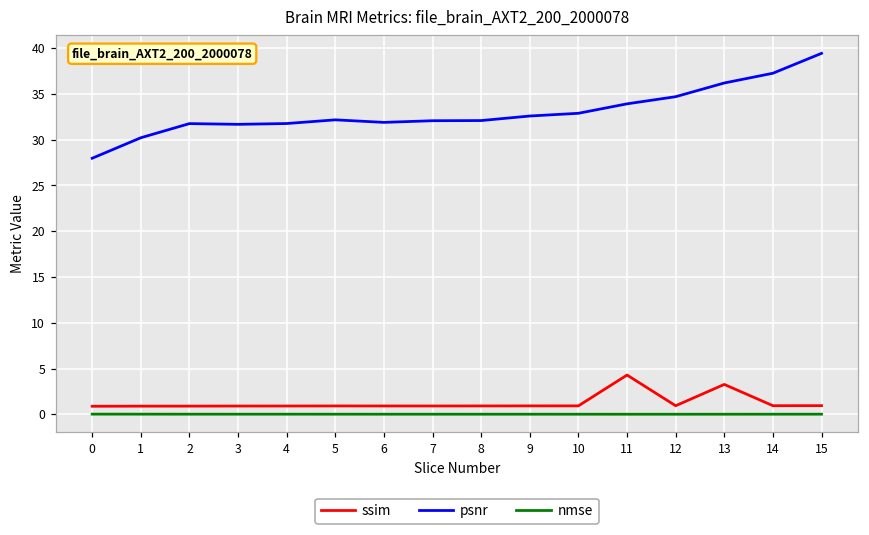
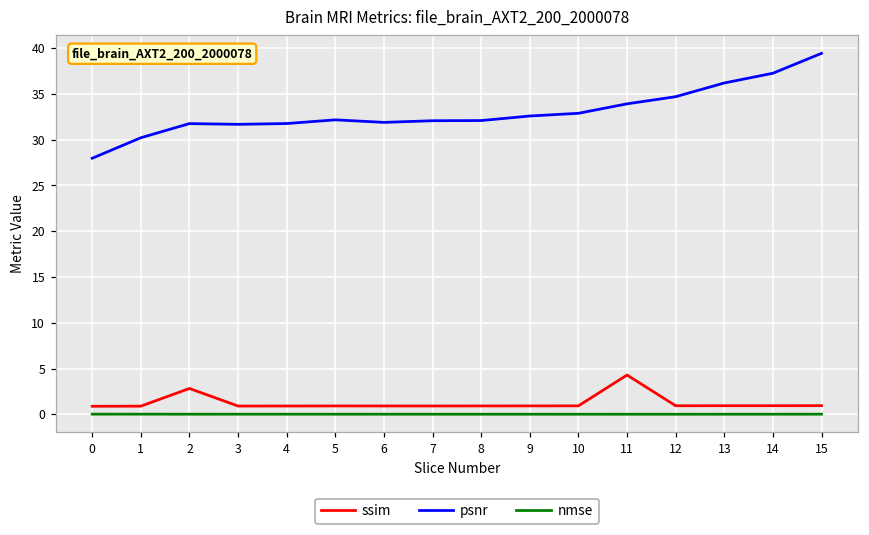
ssim, 2: 1 -> 3
ssim, 13: 3 -> 1
